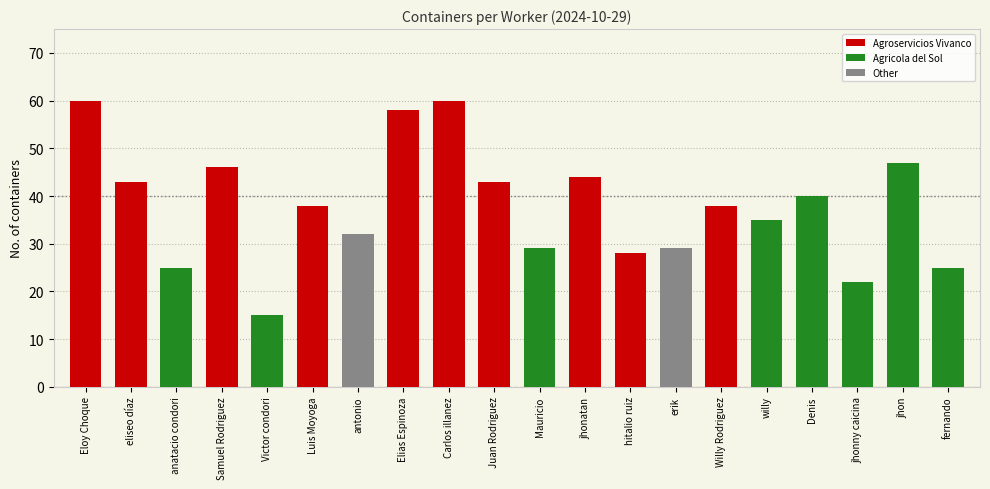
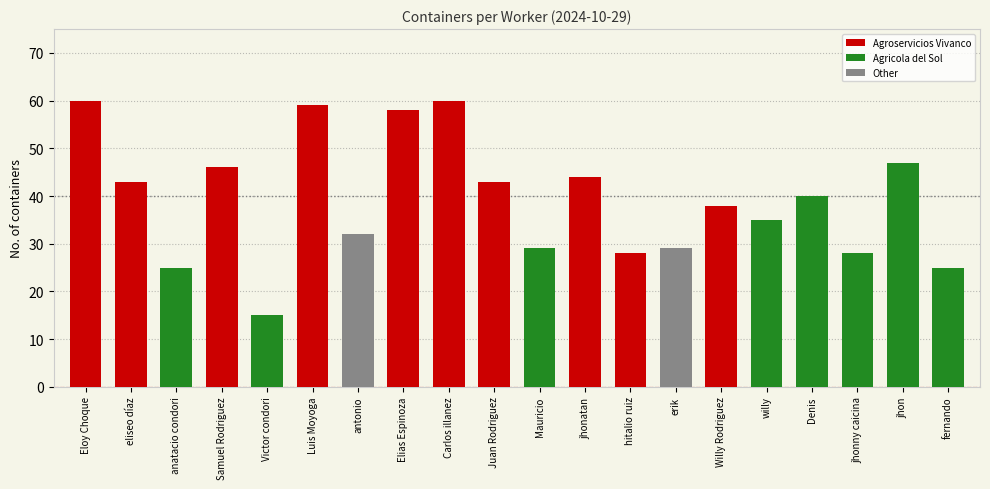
Luis Moyoga: 38 -> 59
jhonny caicina: 22 -> 28
